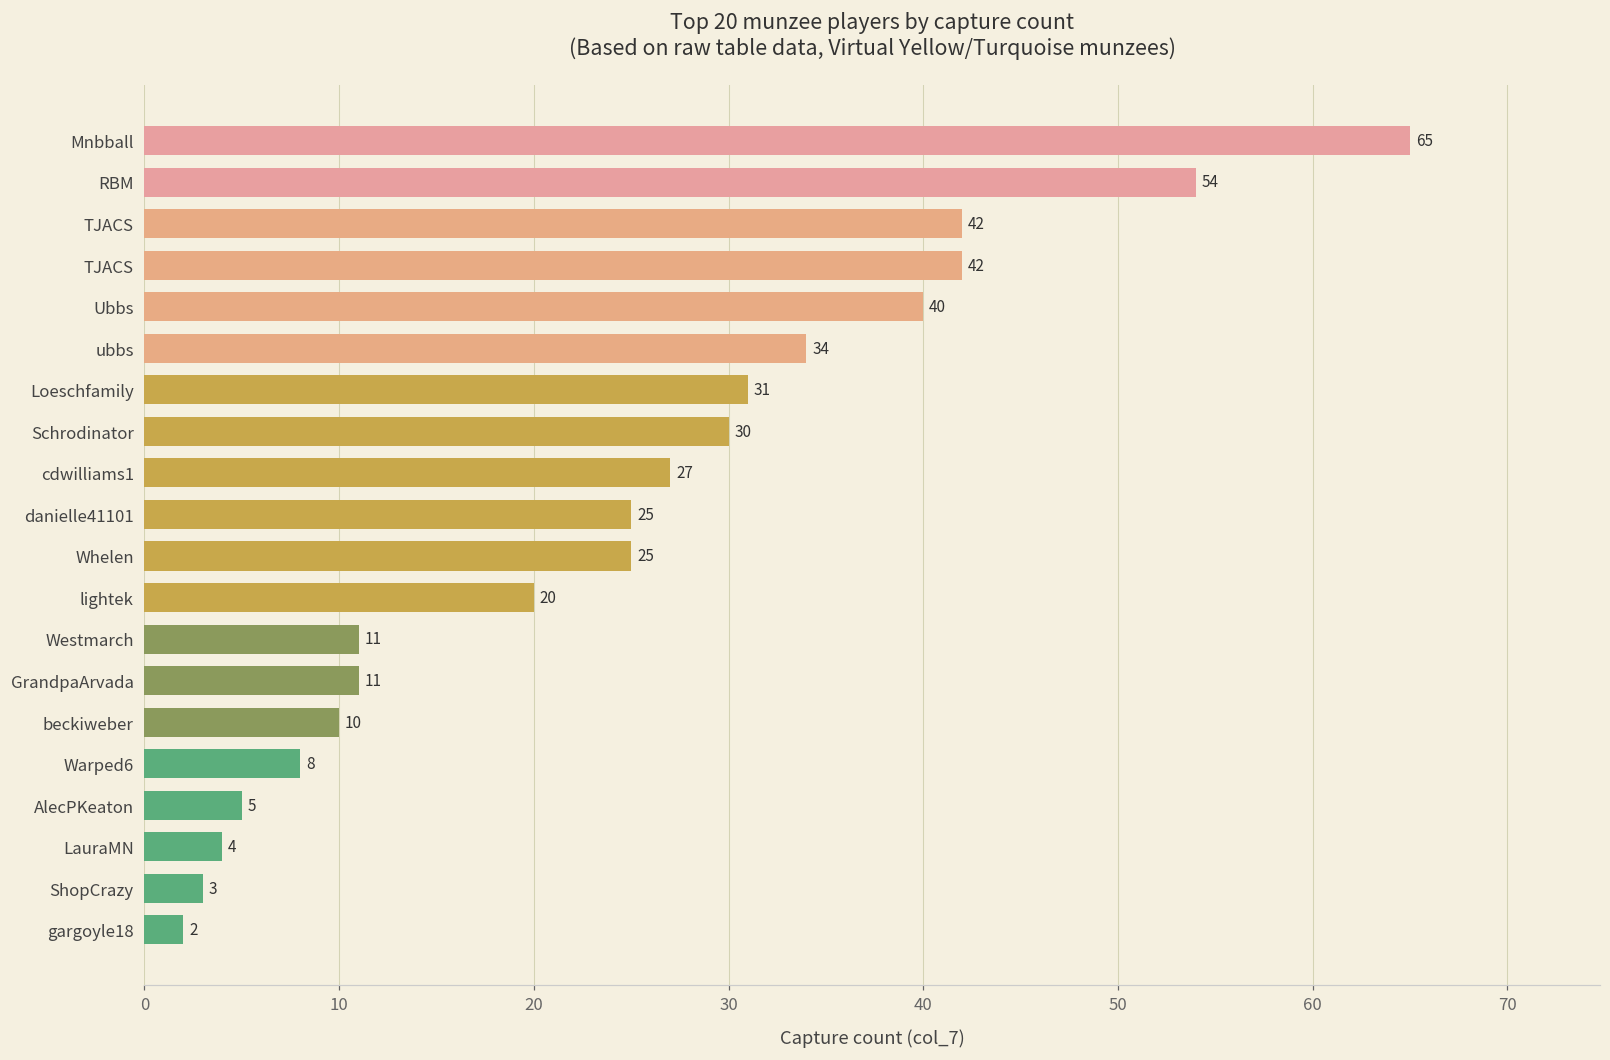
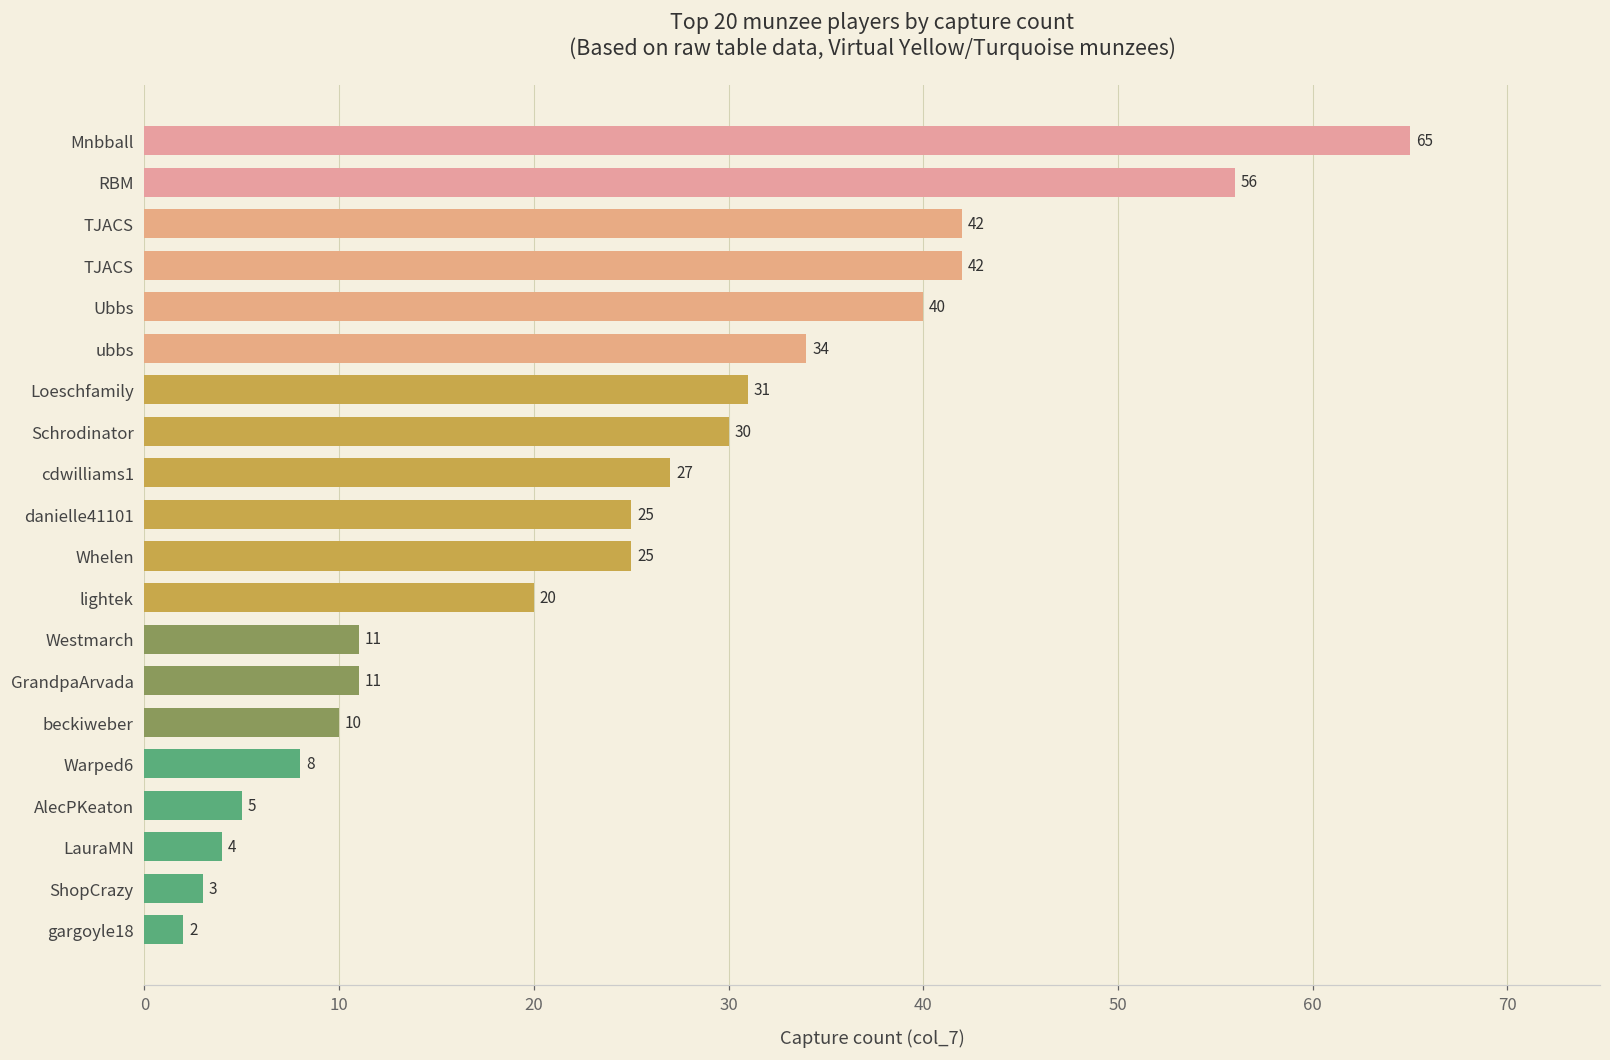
RBM: 54 -> 56
